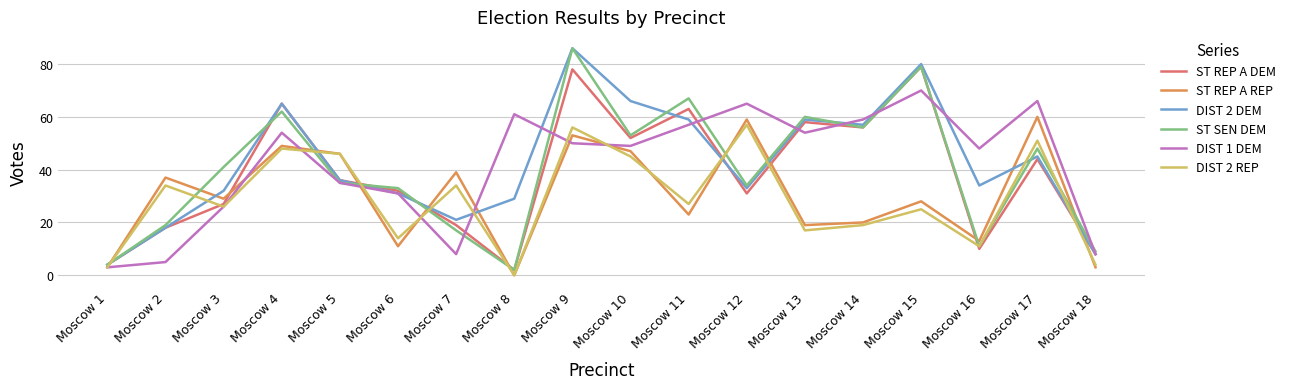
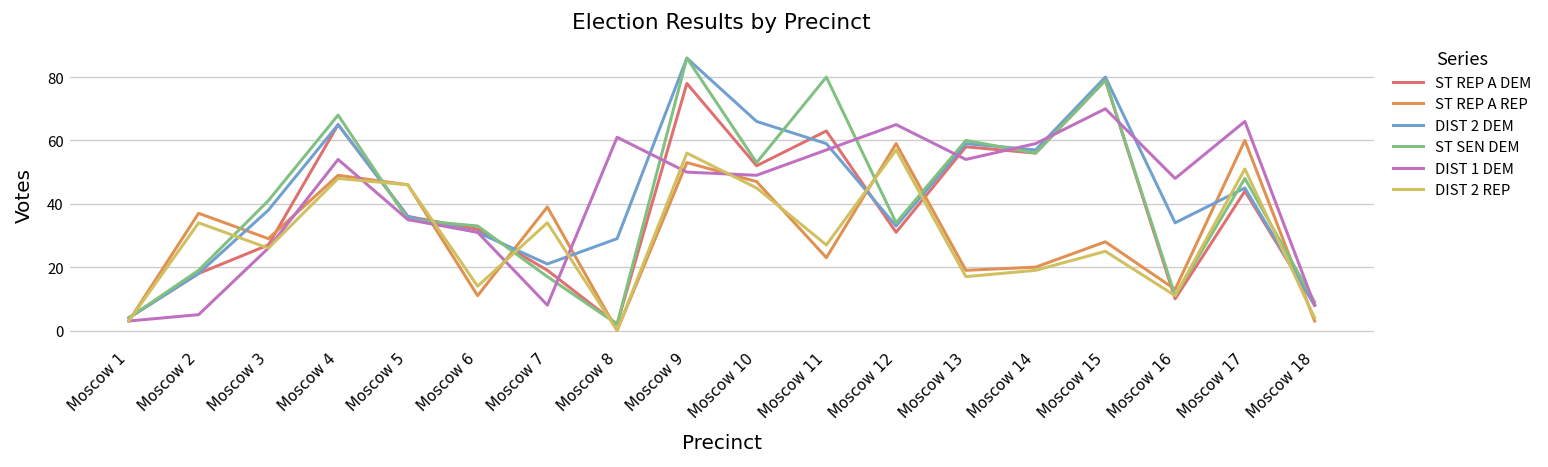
DIST 2 DEM, Moscow 3: 32 -> 38
ST SEN DEM, Moscow 4: 62 -> 68
ST SEN DEM, Moscow 11: 67 -> 80
